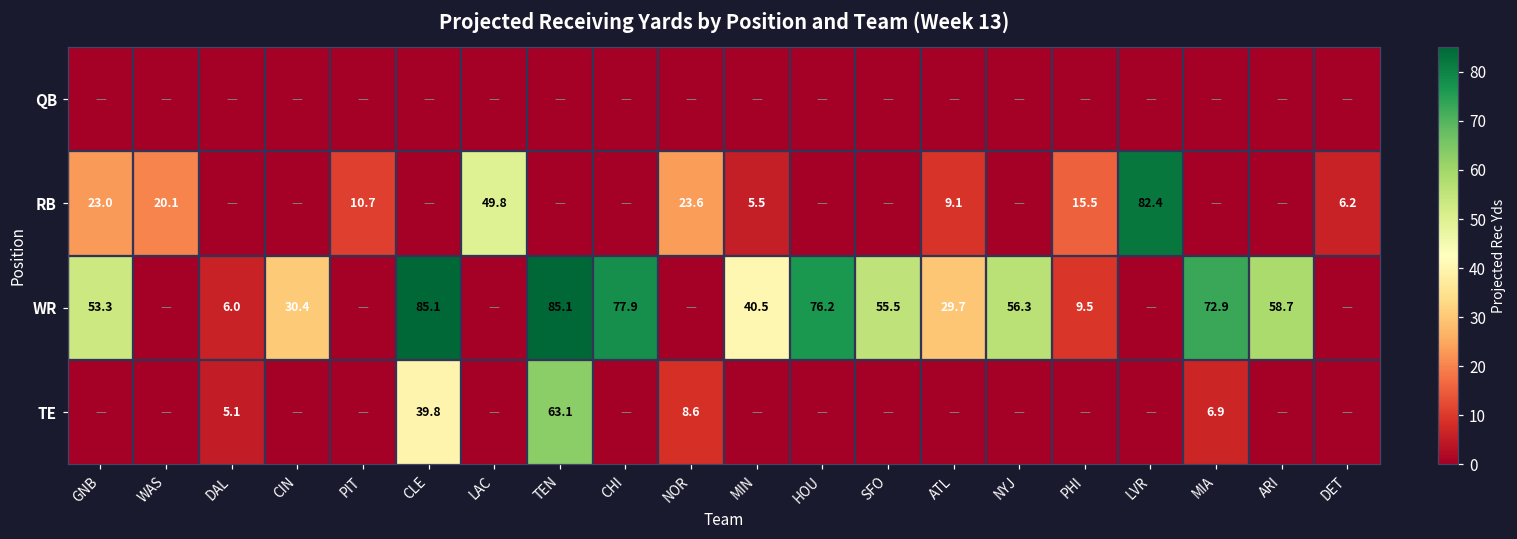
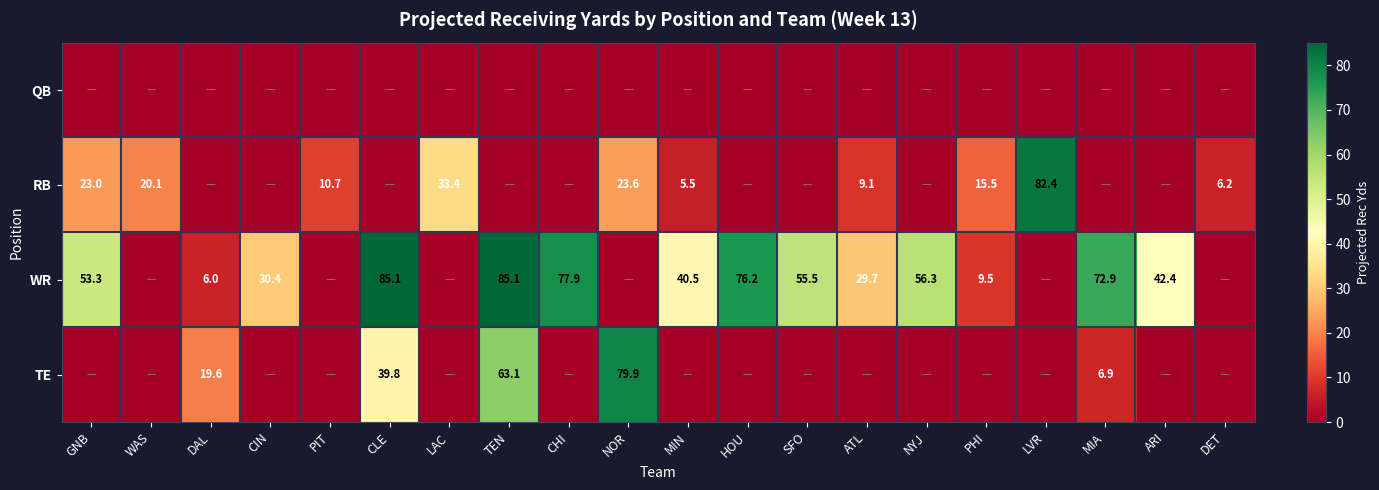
RB, LAC: 49.8 -> 33.4
WR, ARI: 58.7 -> 42.4
TE, DAL: 5.1 -> 19.6
TE, NOR: 8.6 -> 79.9
